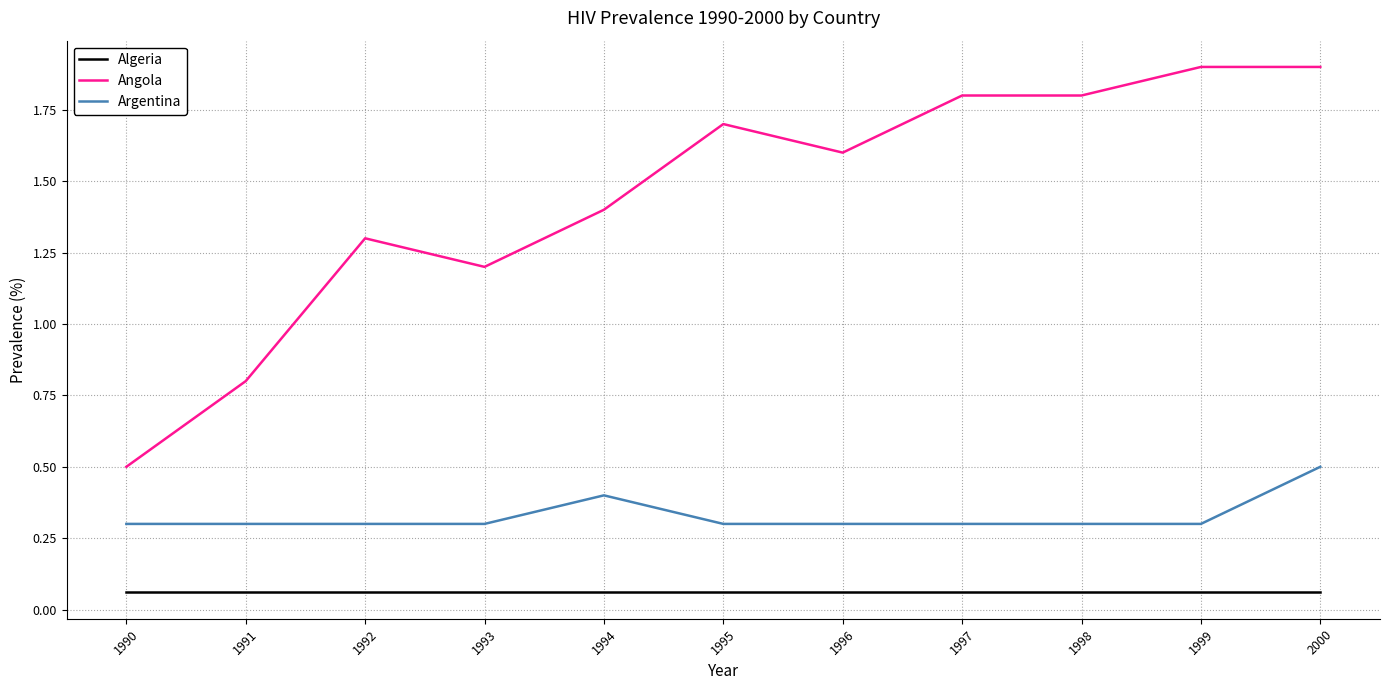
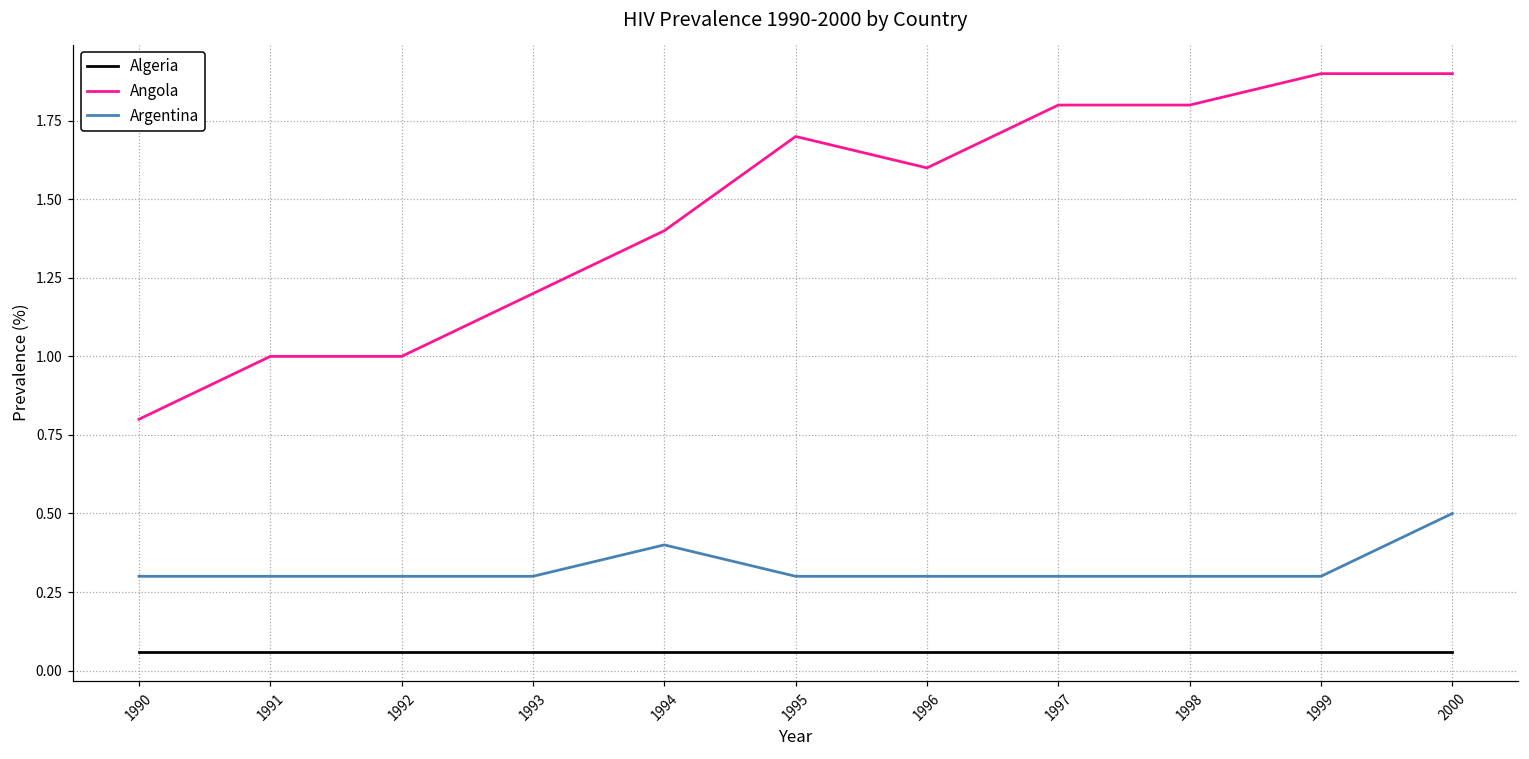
Angola, 1990: 0.5 -> 0.8
Angola, 1991: 0.8 -> 1.0
Angola, 1992: 1.3 -> 1.0
